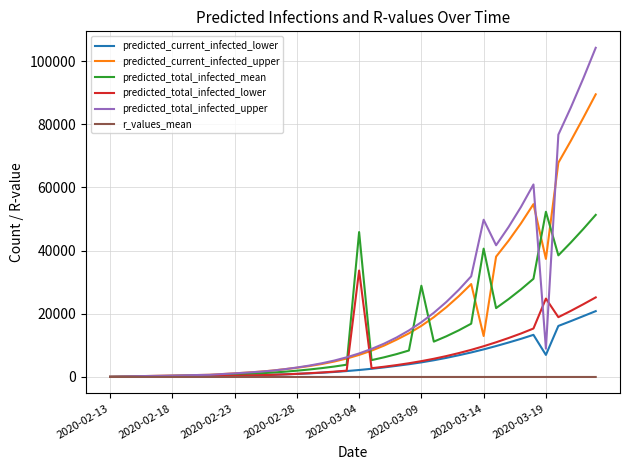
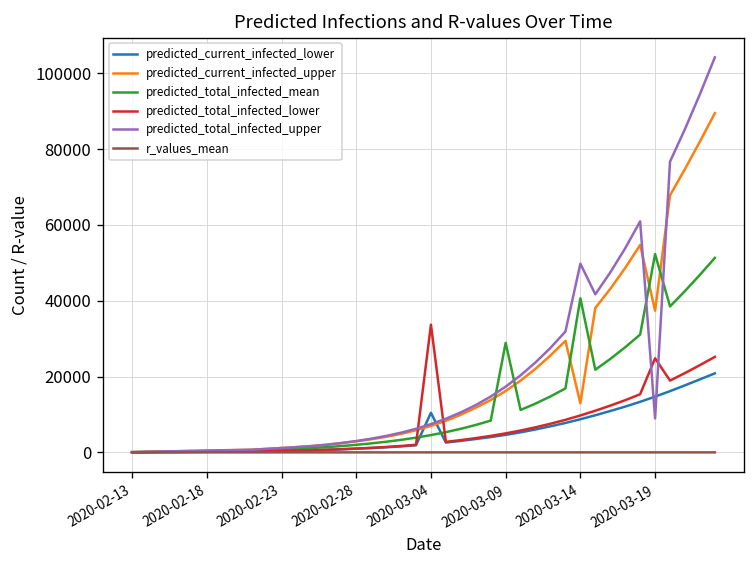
predicted_current_infected_lower, 2020-03-04: 2000 -> 10000
predicted_total_infected_mean, 2020-03-04: 46000 -> 5000
predicted_current_infected_lower, 2020-03-19: 7000 -> 15000
